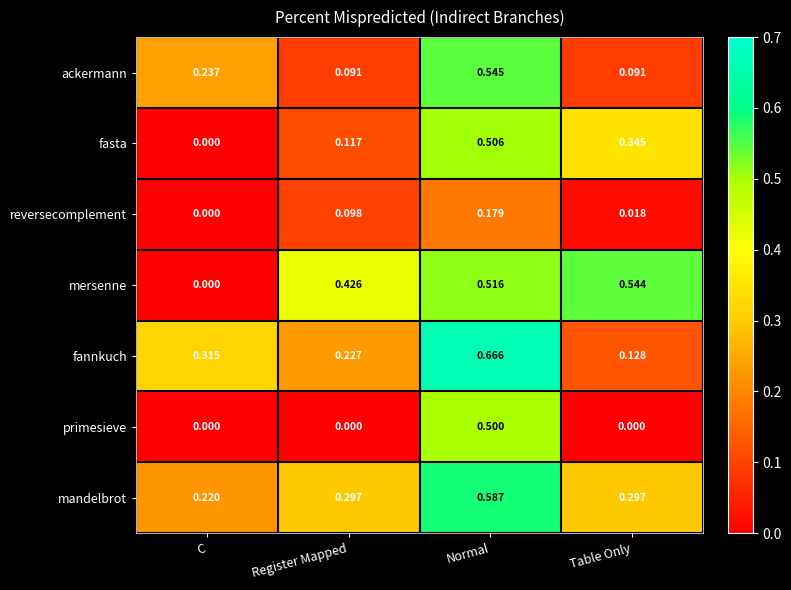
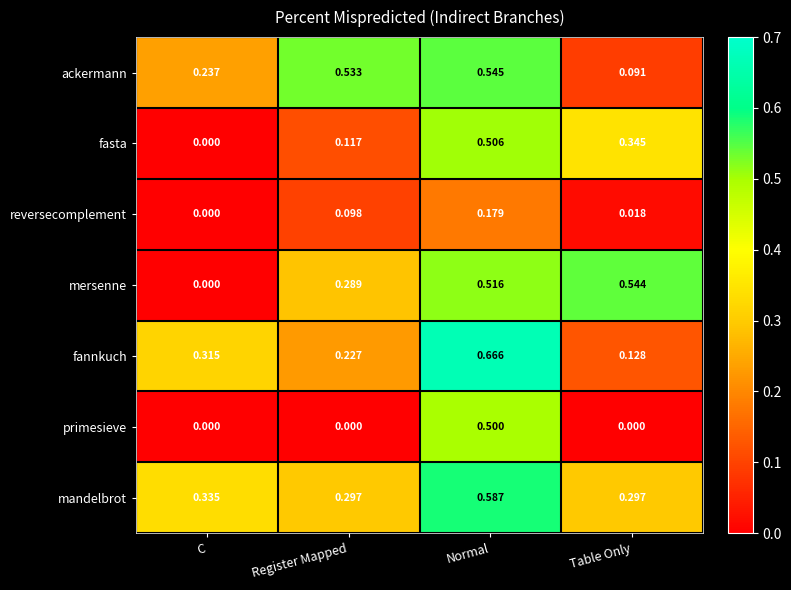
ackermann, Register Mapped: 0.091 -> 0.533
mersenne, Register Mapped: 0.426 -> 0.289
mandelbrot, C: 0.220 -> 0.335
